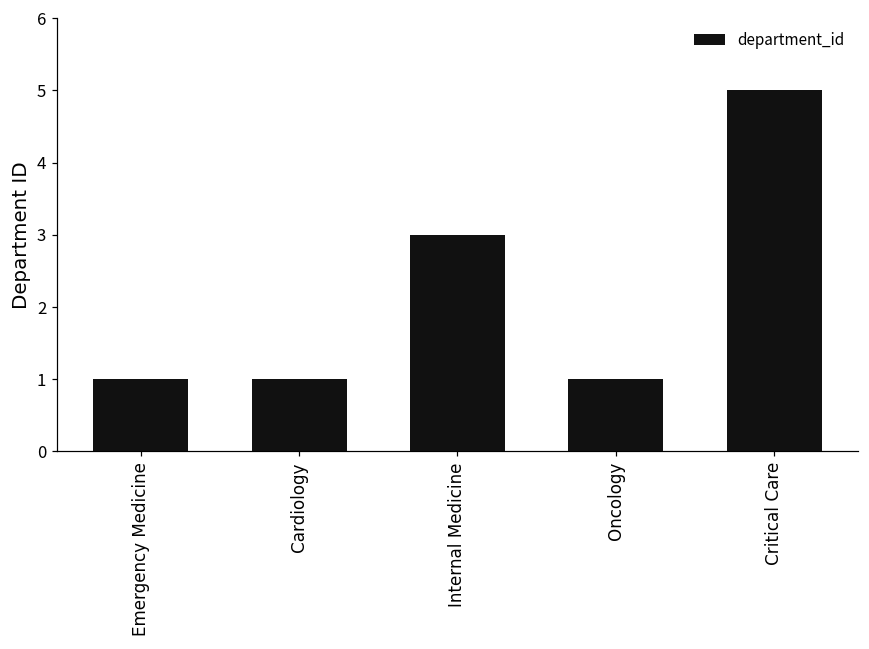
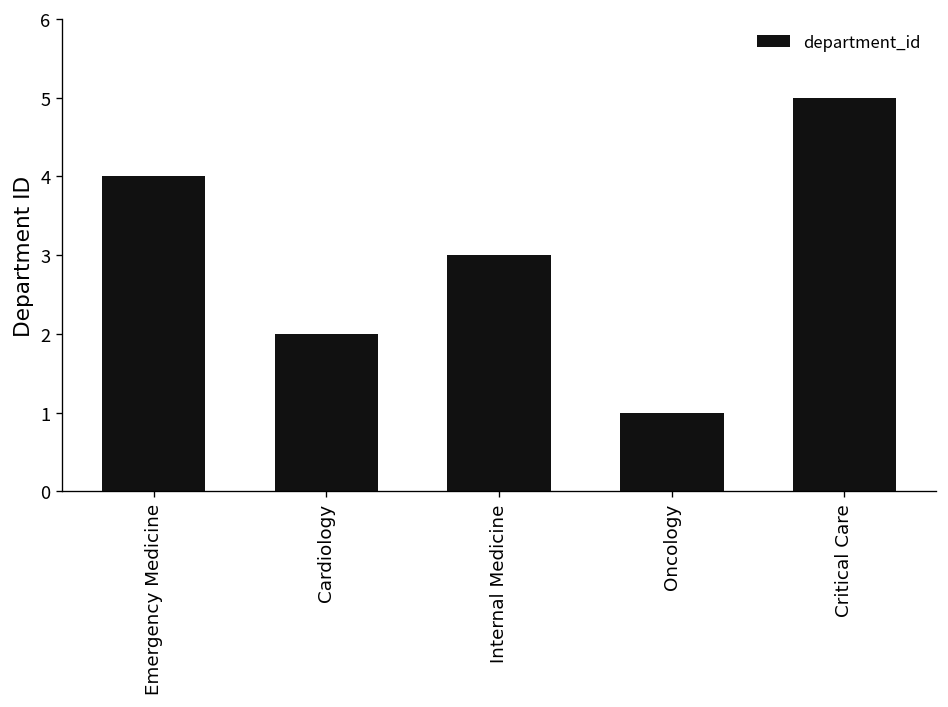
Emergency Medicine: 1 -> 4
Cardiology: 1 -> 2
